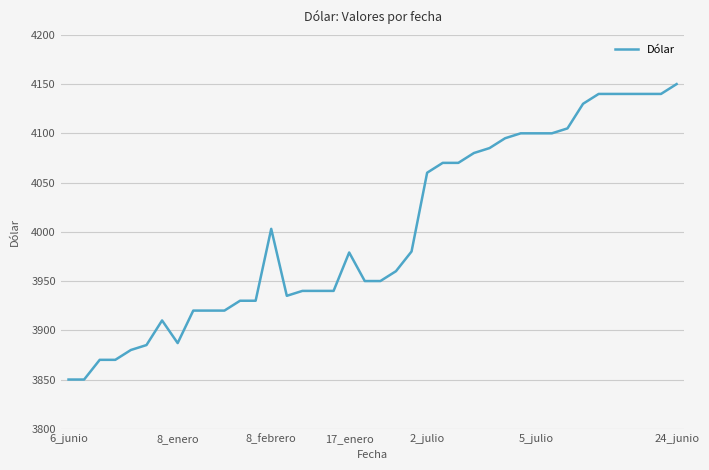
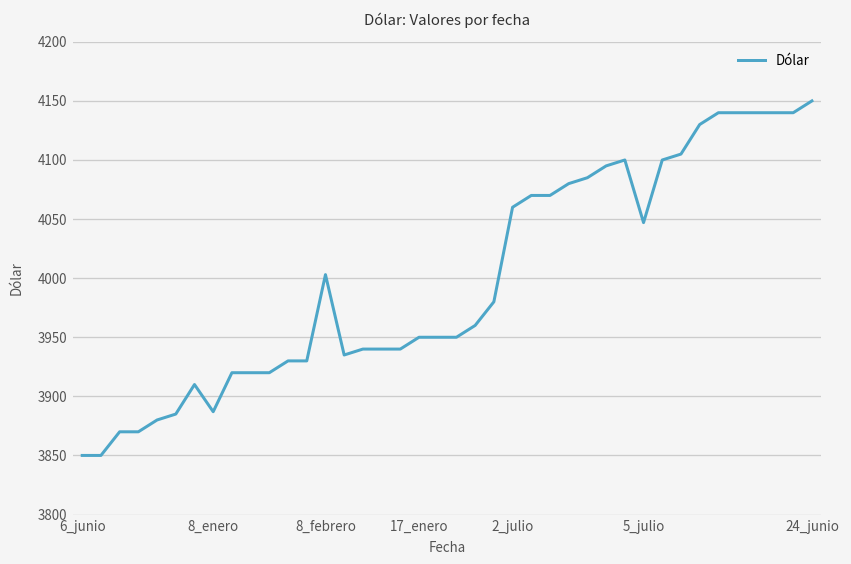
17_enero: 3980 -> 3950
5_julio: 4100 -> 4050
